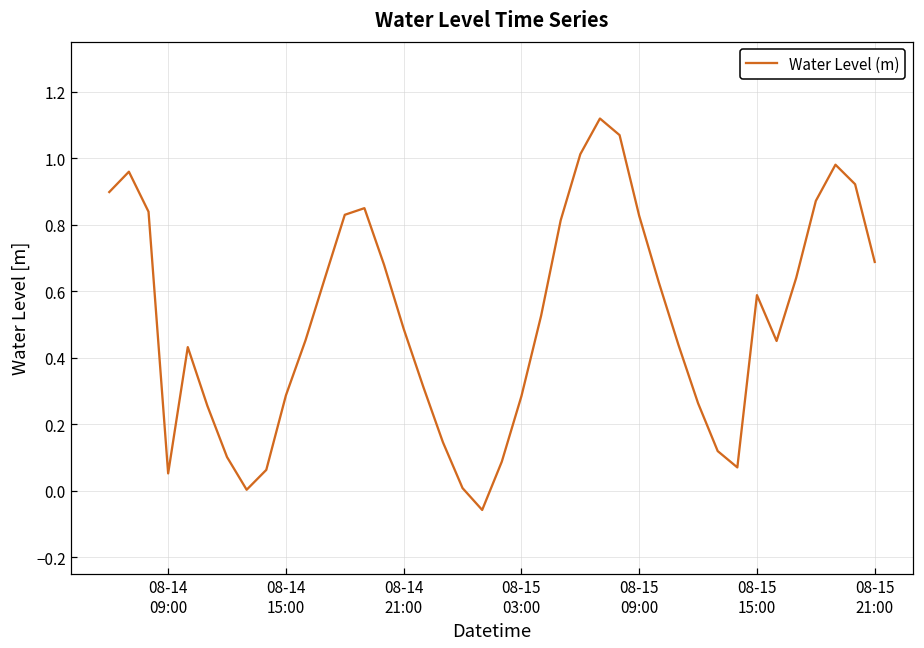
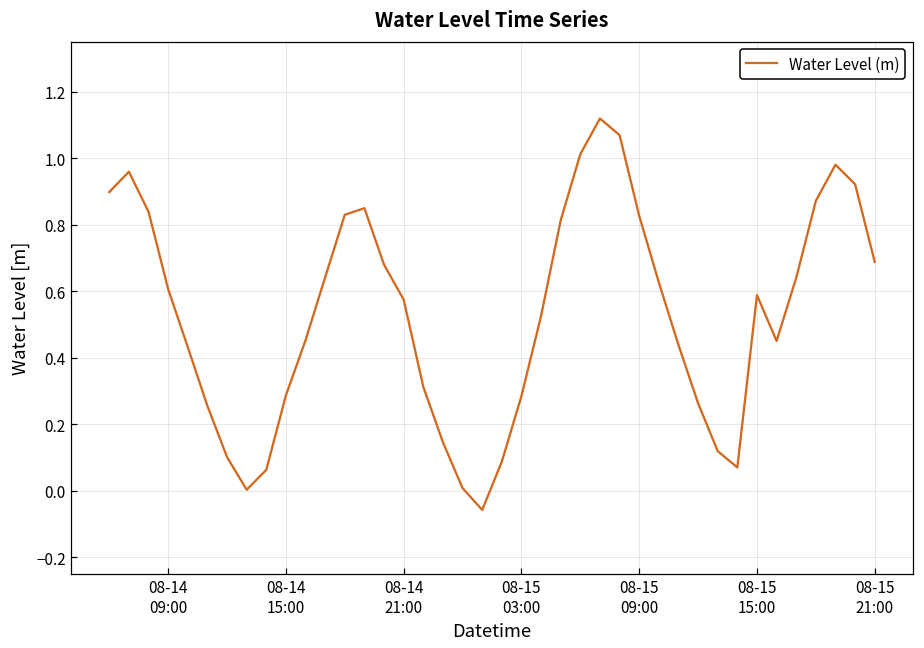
08-14 09:00: 0.05 -> 0.61
08-14 21:00: 0.49 -> 0.57
